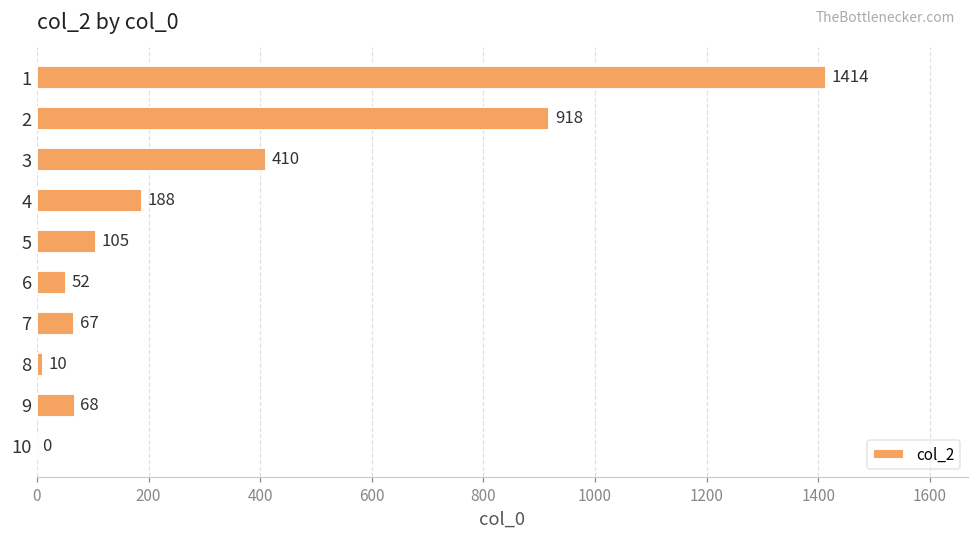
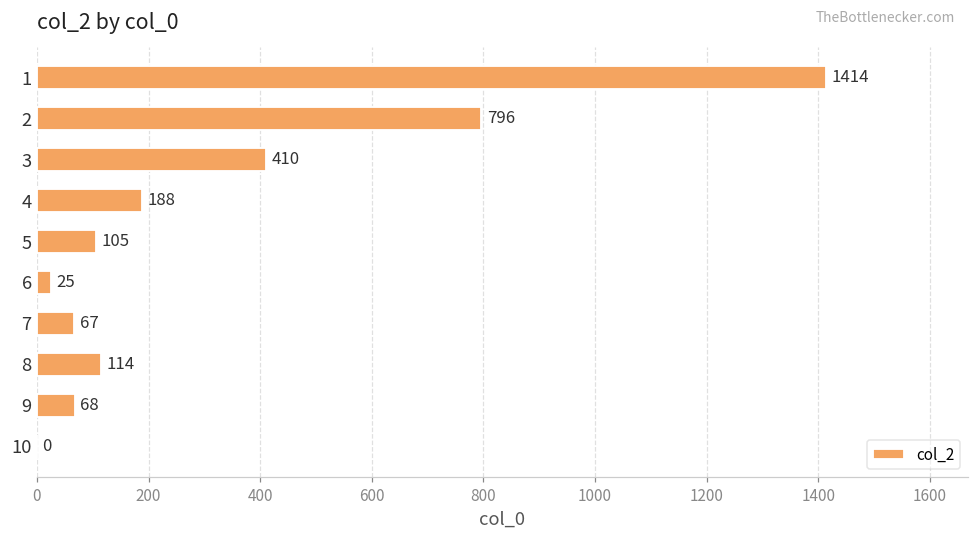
2: 918 -> 796
6: 52 -> 25
8: 10 -> 114
